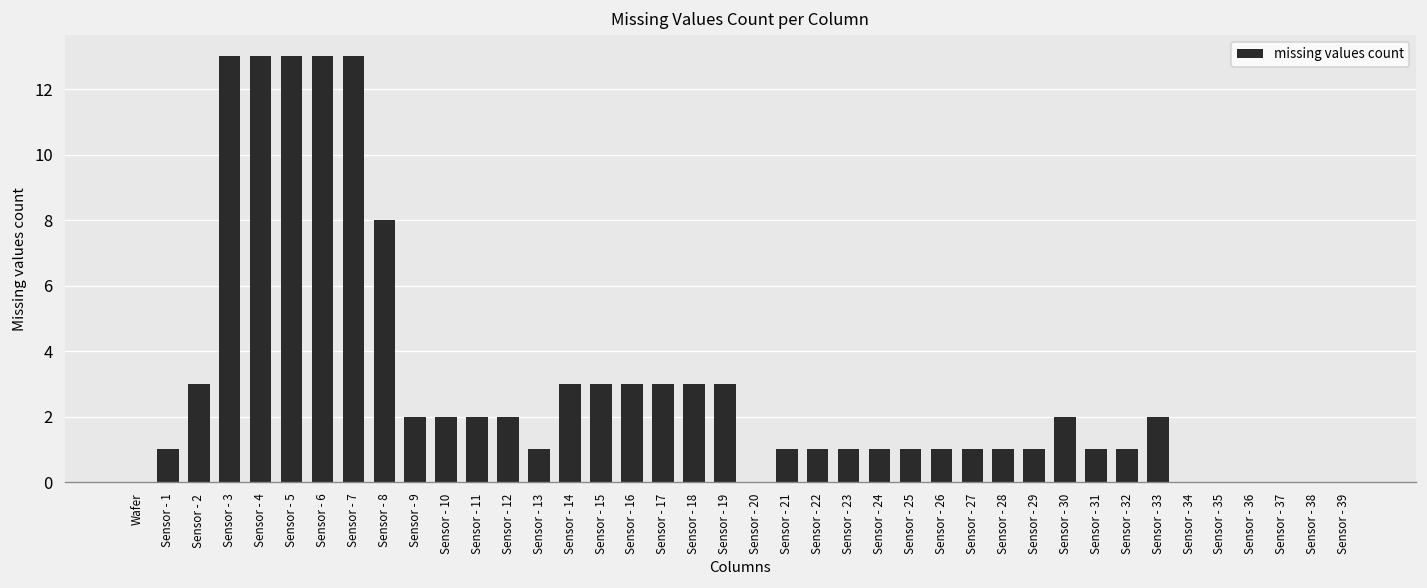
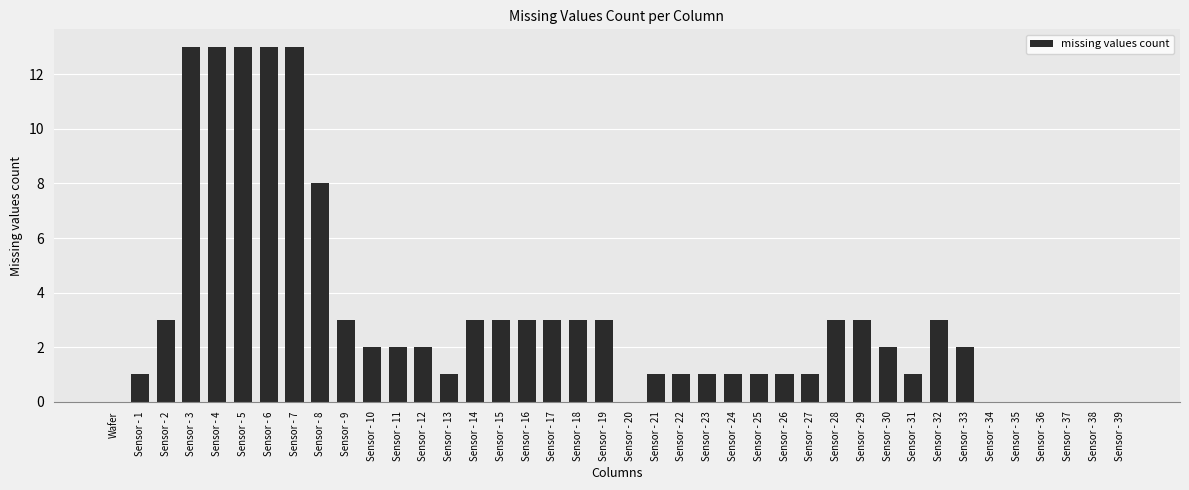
Sensor - 9: 2 -> 3
Sensor - 28: 1 -> 3
Sensor - 29: 1 -> 3
Sensor - 32: 1 -> 3
